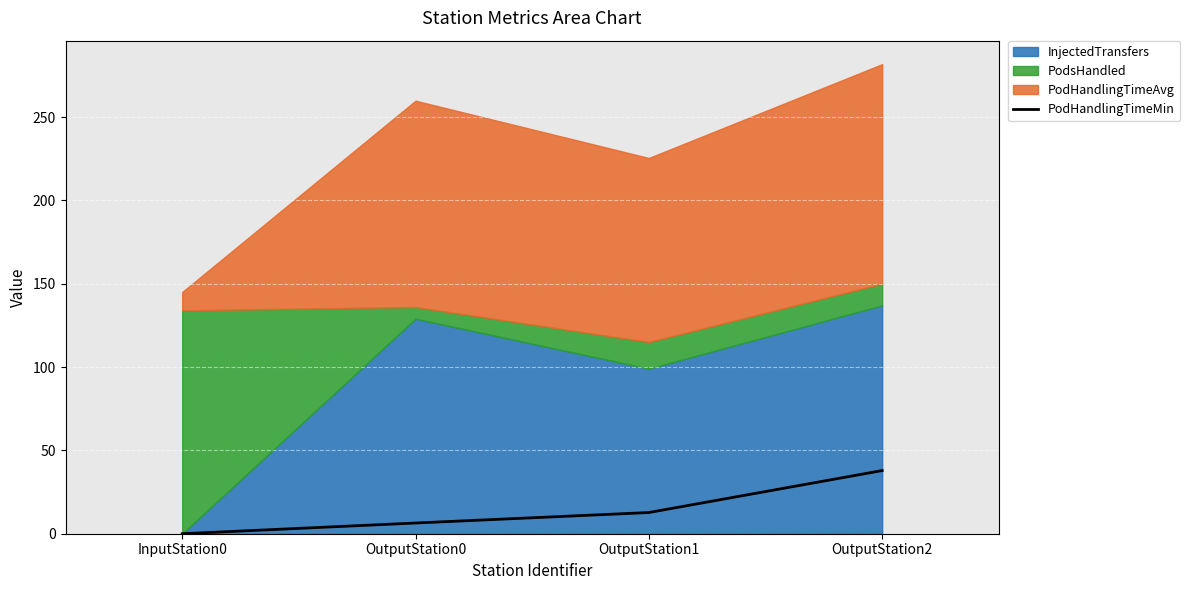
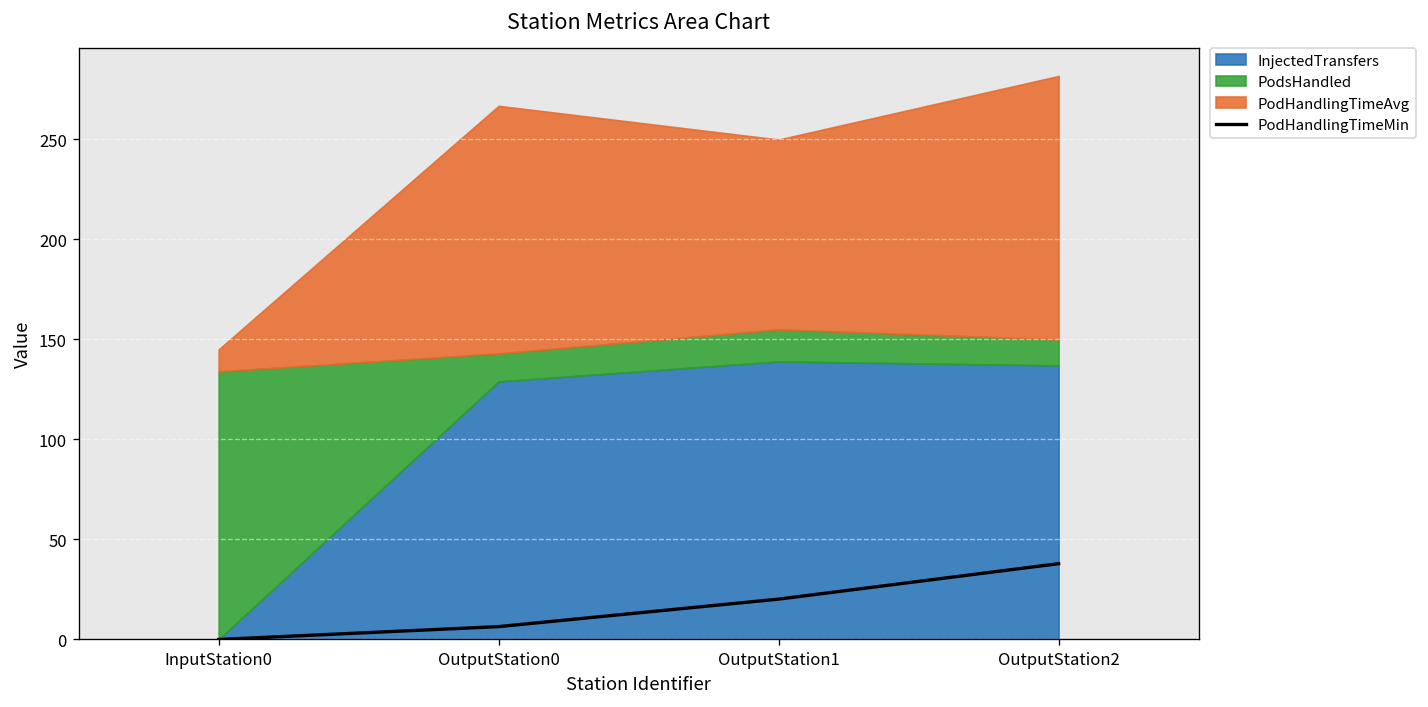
PodsHandled, OutputStation0: 7 -> 14
PodHandlingTimeMin, OutputStation1: 13 -> 20
InjectedTransfers, OutputStation1: 99 -> 139
PodHandlingTimeAvg, OutputStation1: 110 -> 95
